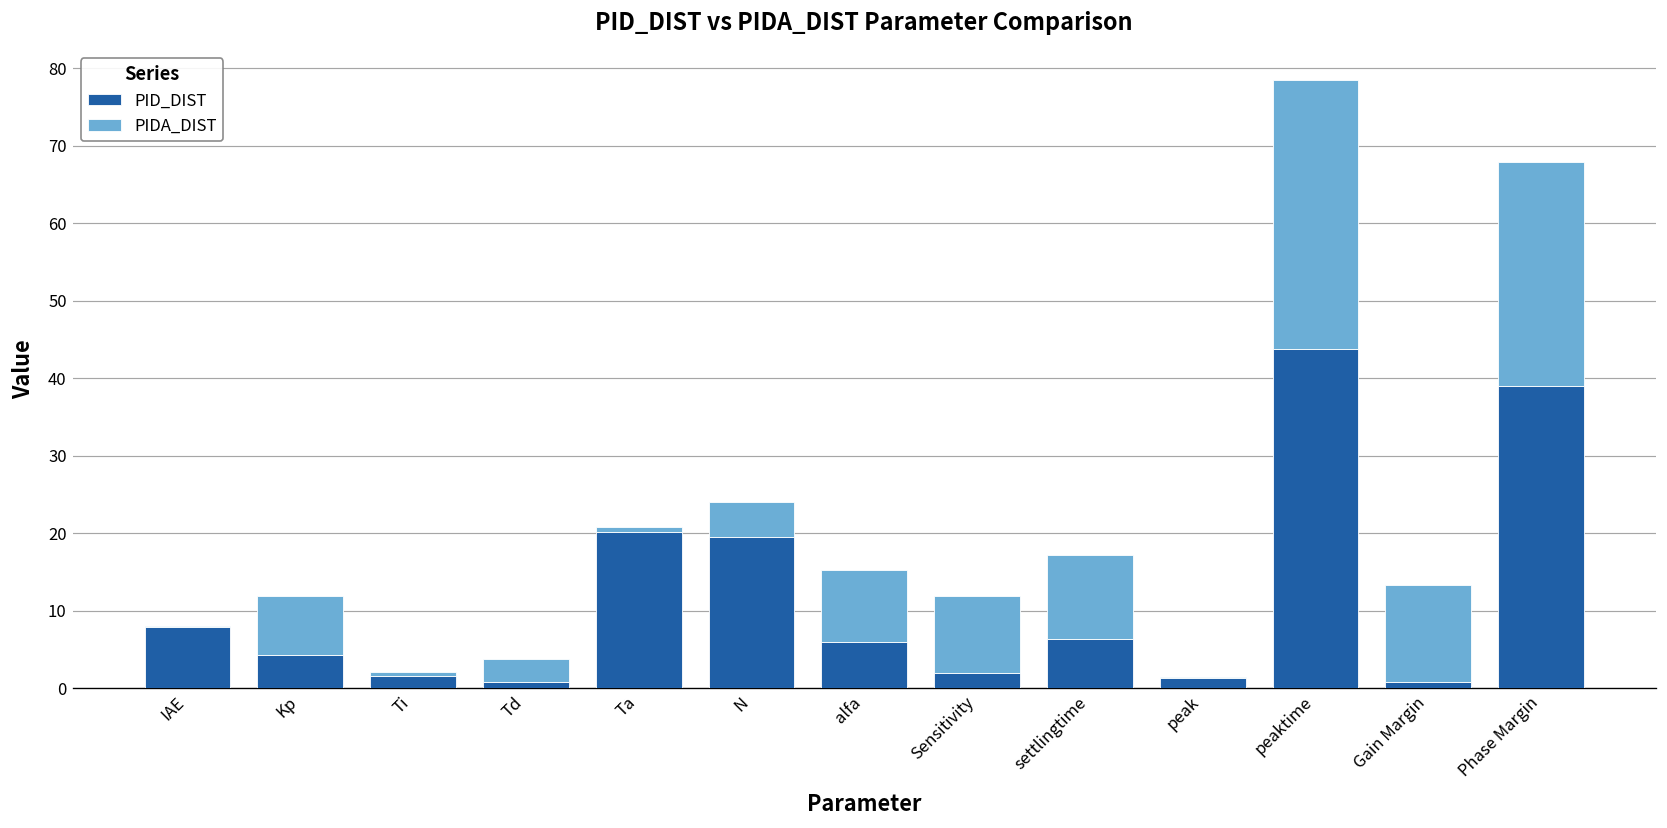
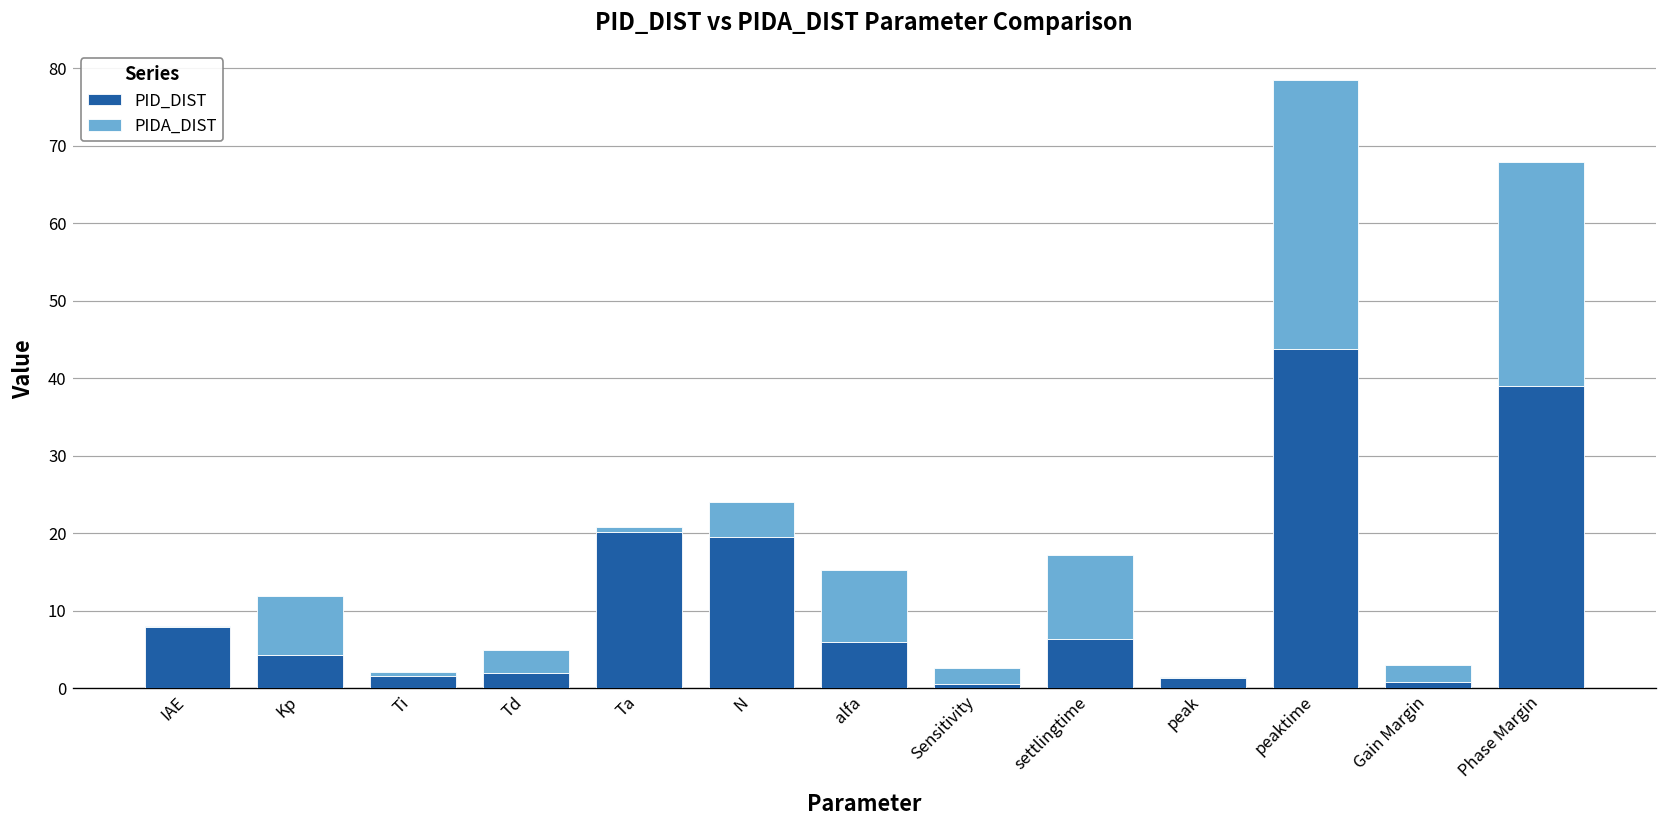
PID_DIST, Td: 1 -> 2
PID_DIST, Sensitivity: 2 -> 1
PIDA_DIST, Sensitivity: 10 -> 2
PIDA_DIST, Gain Margin: 12 -> 2
